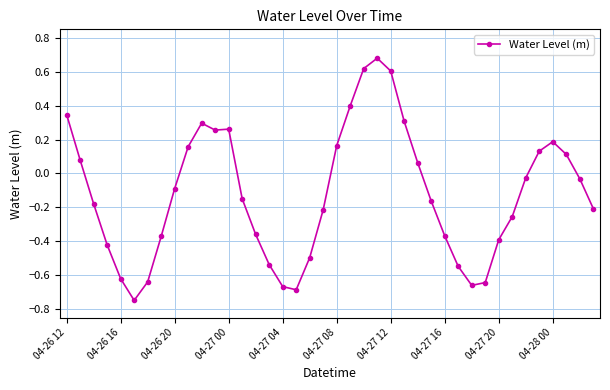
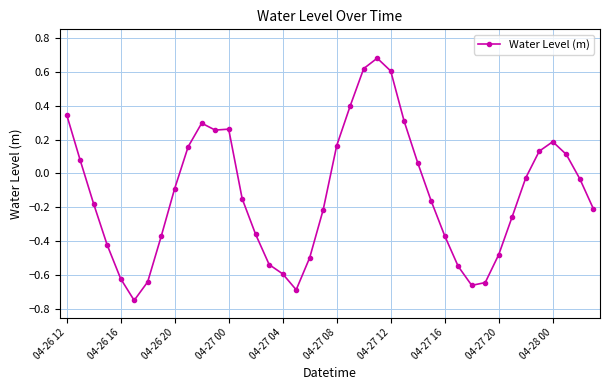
04-27 04: -0.67 -> -0.59
04-27 20: -0.39 -> -0.48
